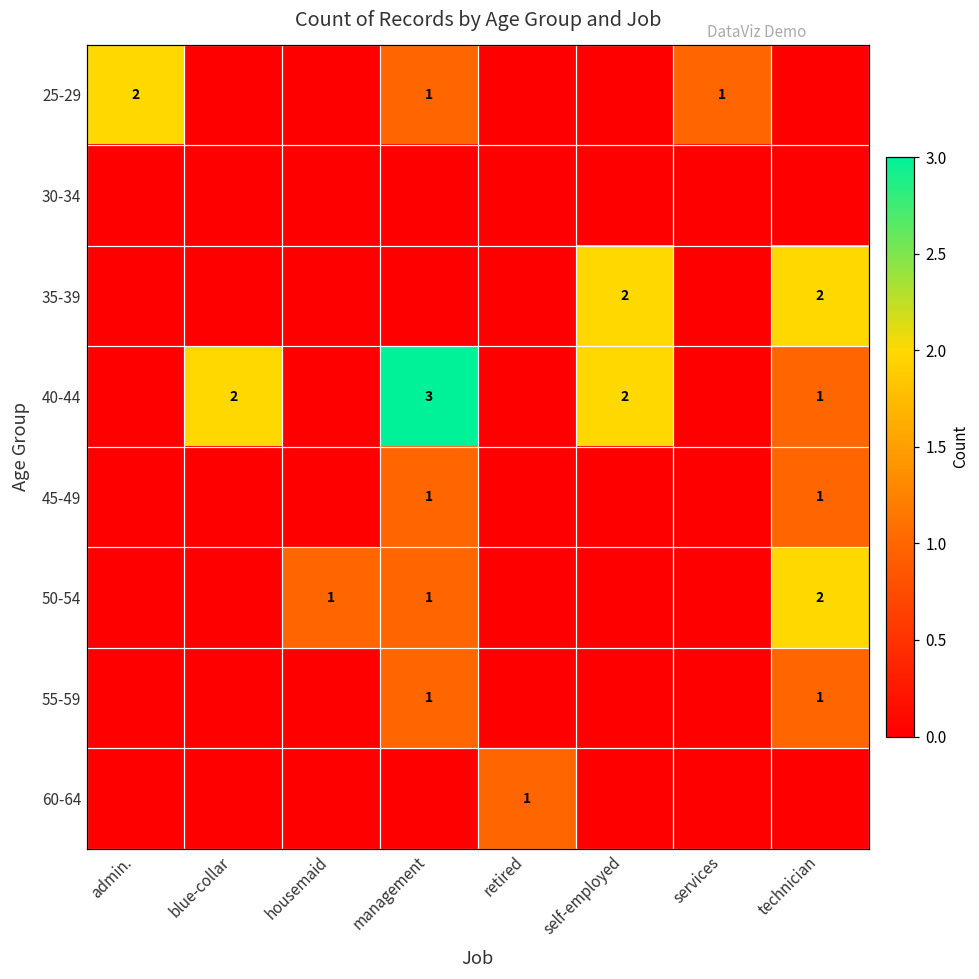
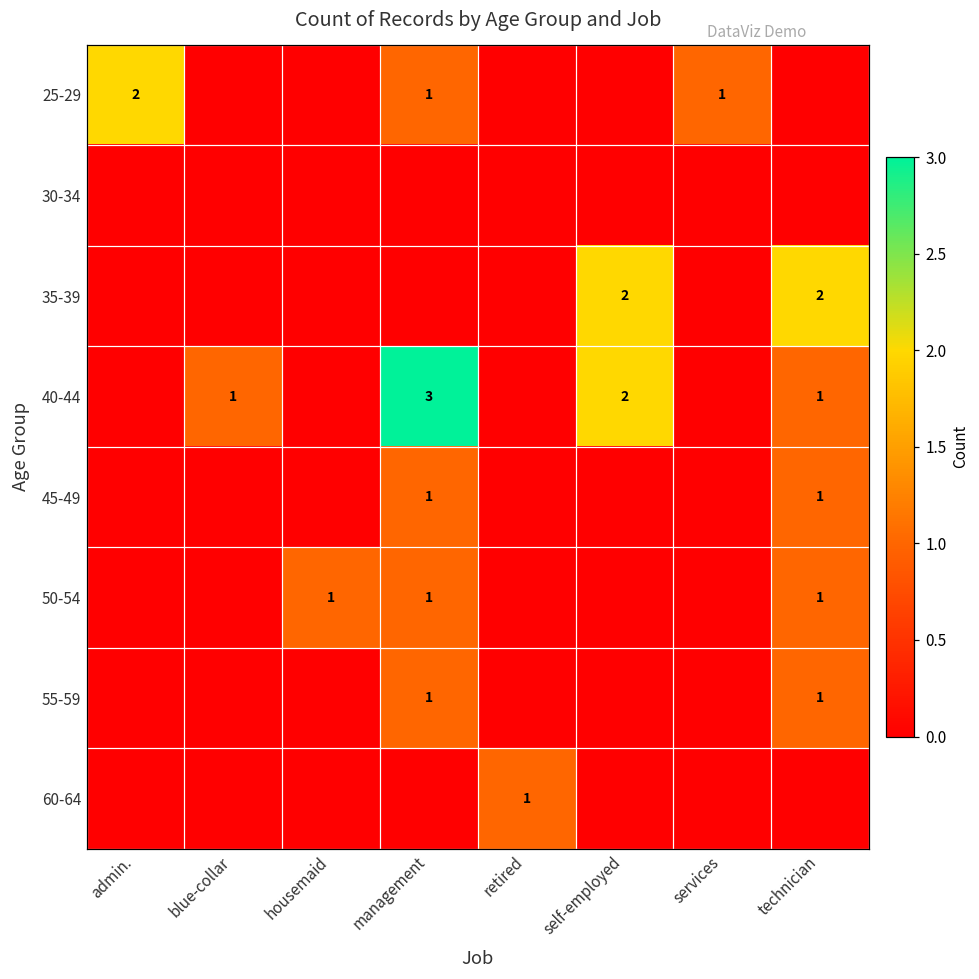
40-44, blue-collar: 2 -> 1
50-54, technician: 2 -> 1
